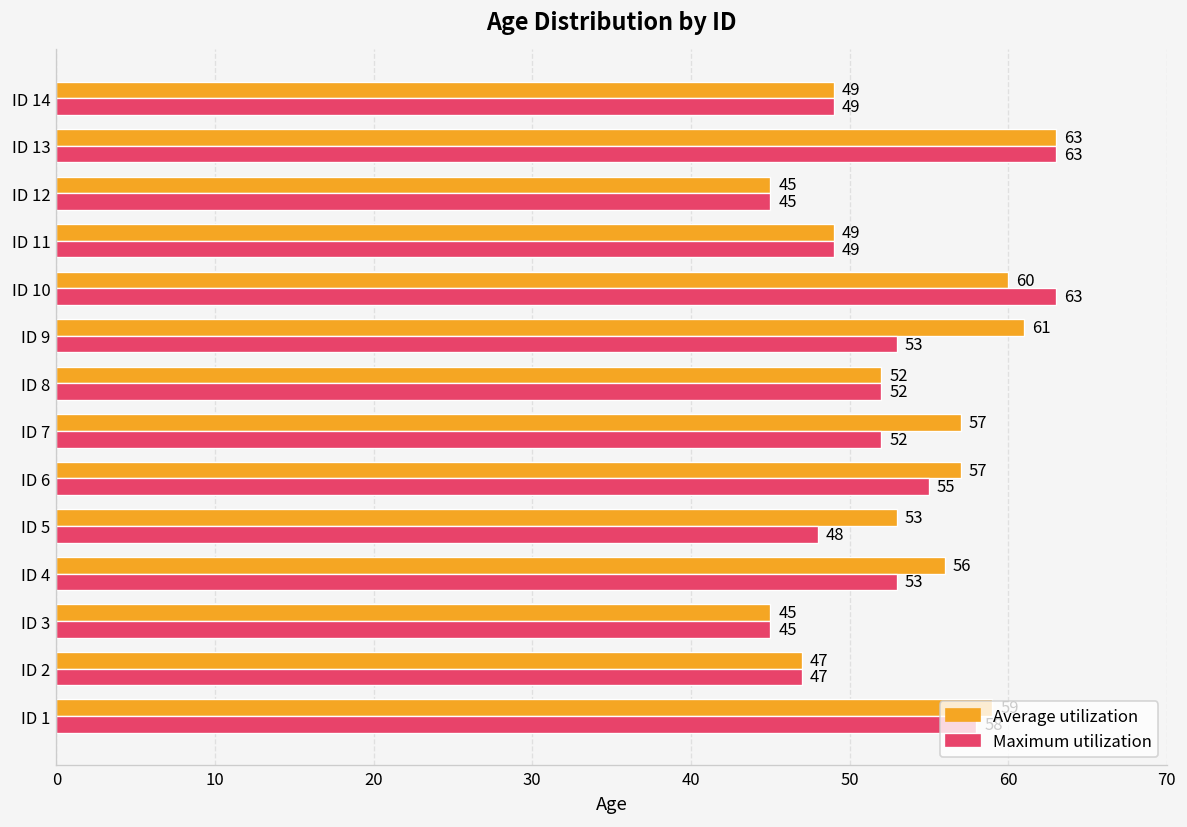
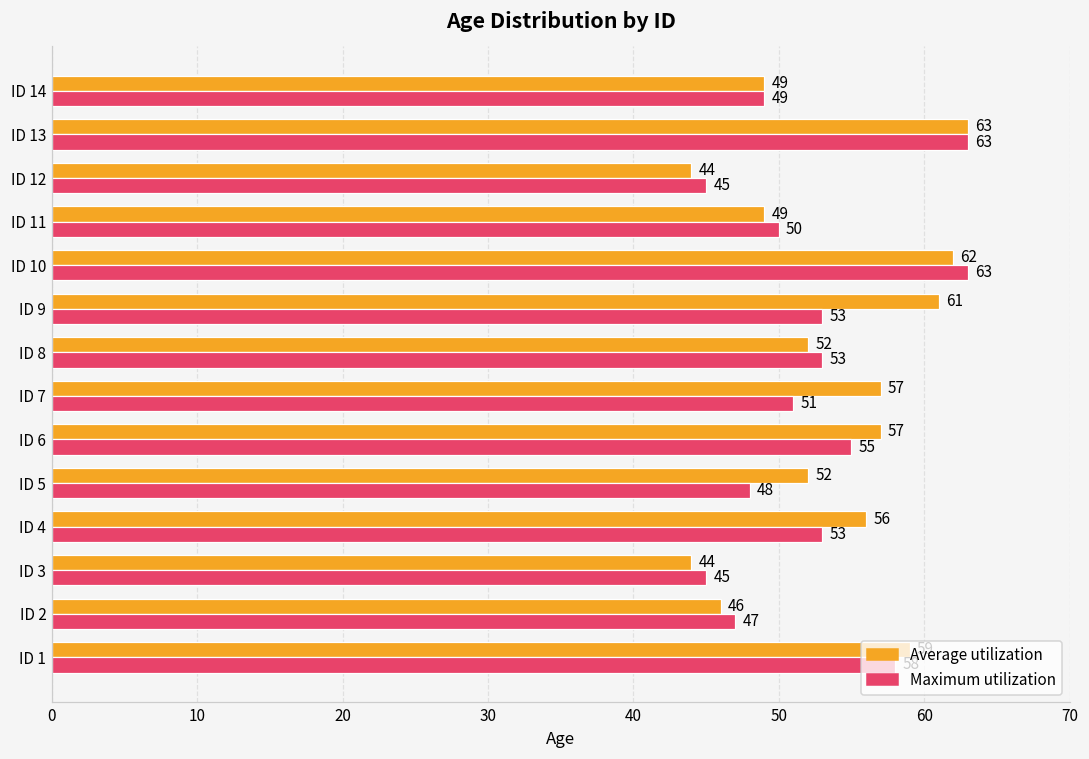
Average utilization, ID 12: 45 -> 44
Maximum utilization, ID 11: 49 -> 50
Average utilization, ID 10: 60 -> 62
Maximum utilization, ID 8: 52 -> 53
Maximum utilization, ID 7: 52 -> 51
Average utilization, ID 5: 53 -> 52
Average utilization, ID 3: 45 -> 44
Average utilization, ID 2: 47 -> 46
